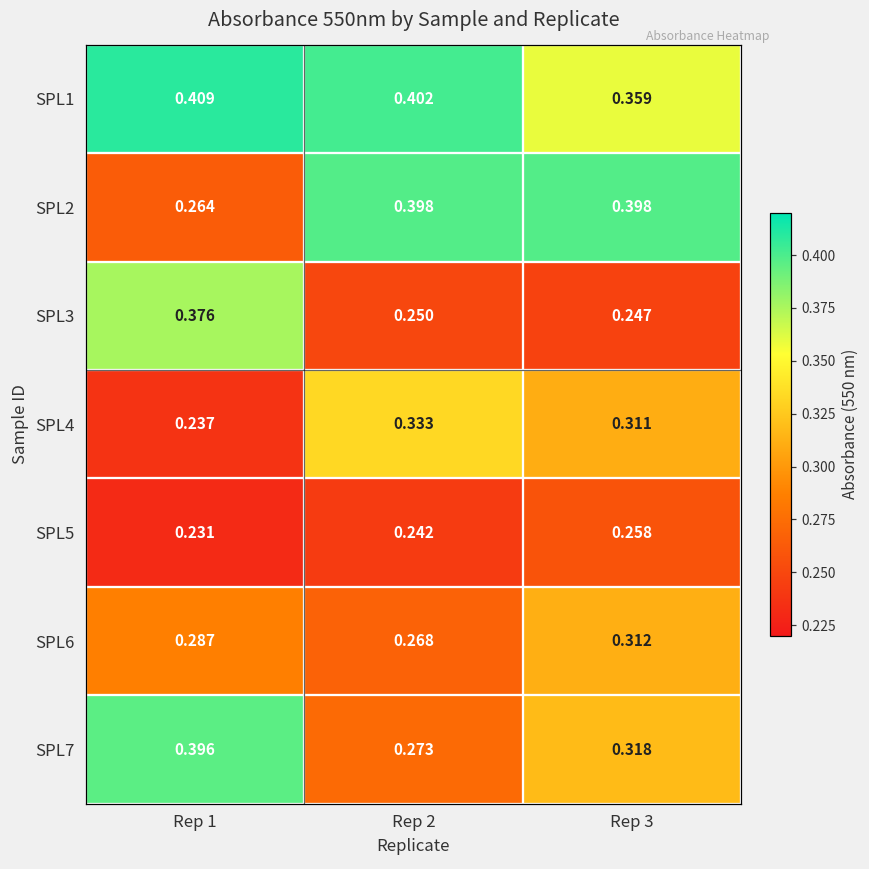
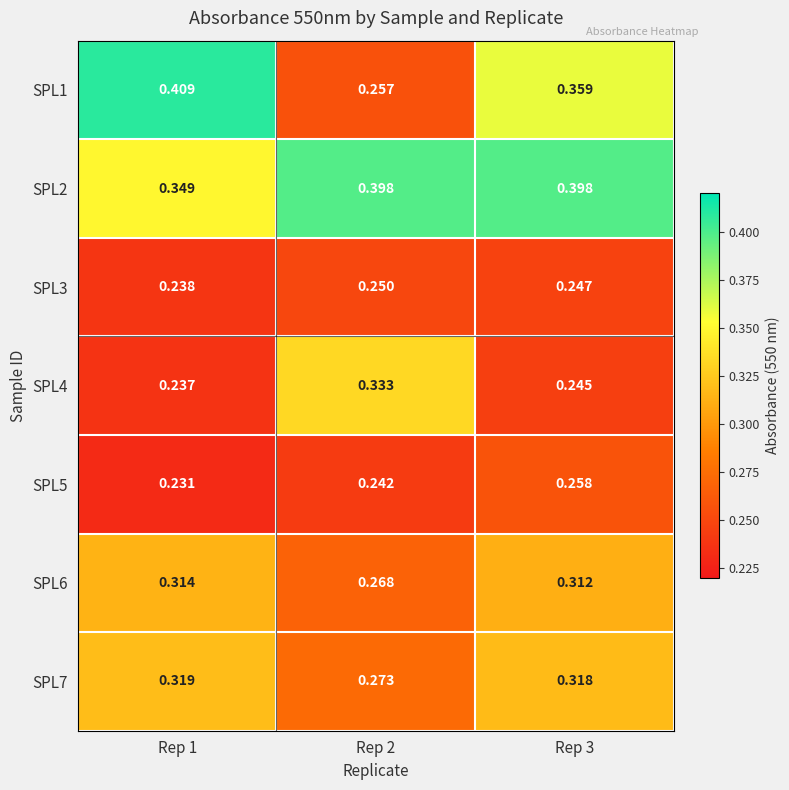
SPL1, Rep 2: 0.402 -> 0.257
SPL2, Rep 1: 0.264 -> 0.349
SPL3, Rep 1: 0.376 -> 0.238
SPL4, Rep 3: 0.311 -> 0.245
SPL6, Rep 1: 0.287 -> 0.314
SPL7, Rep 1: 0.396 -> 0.319
